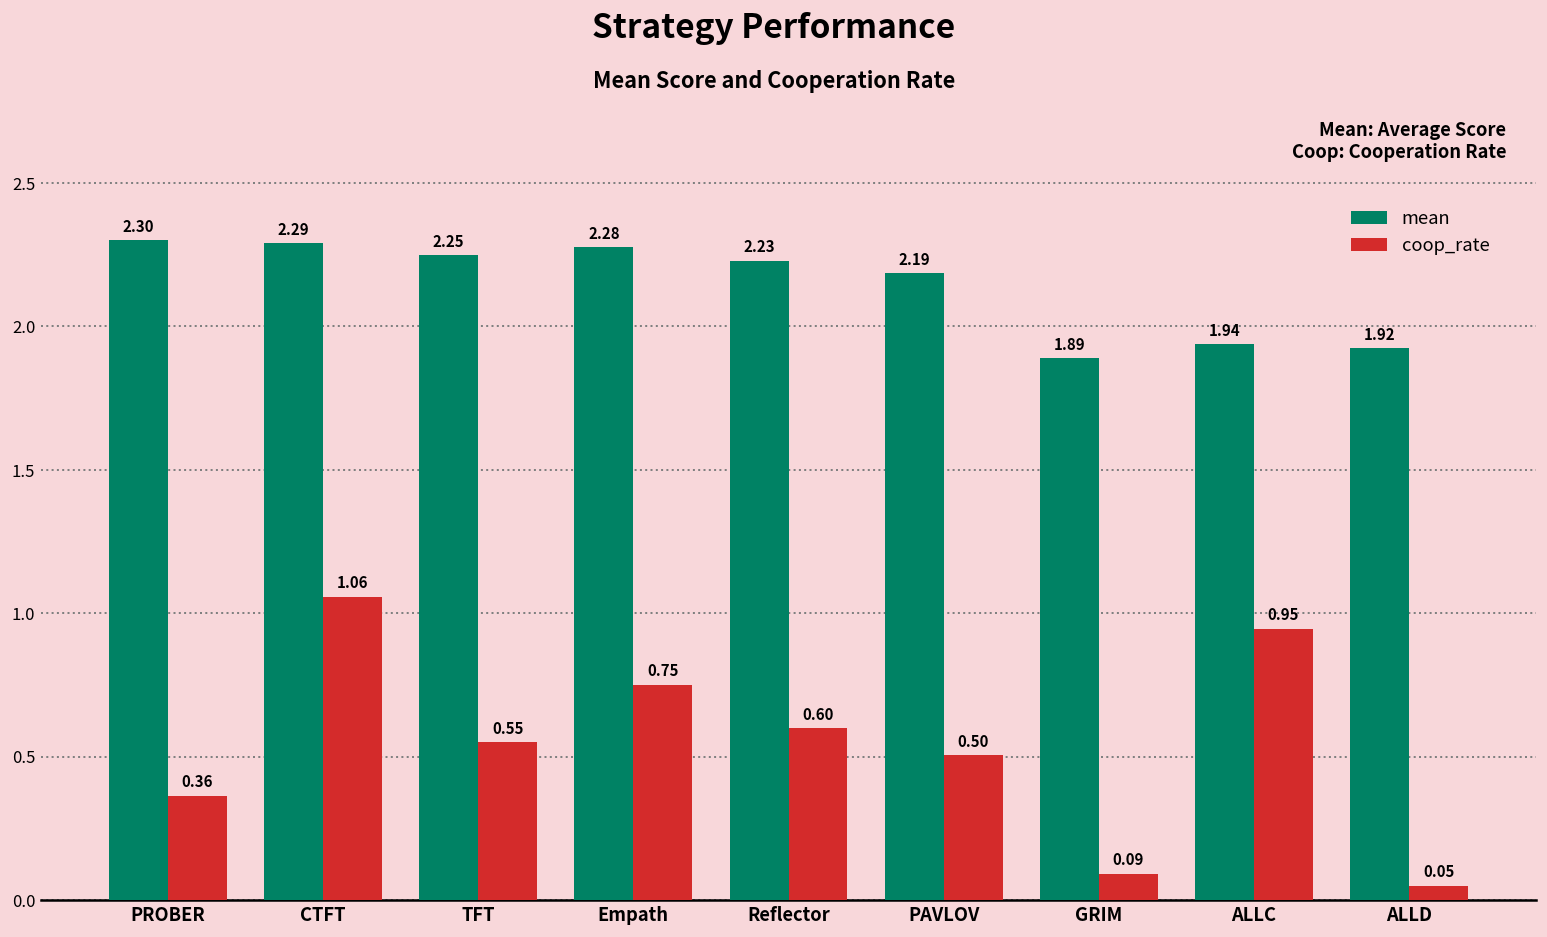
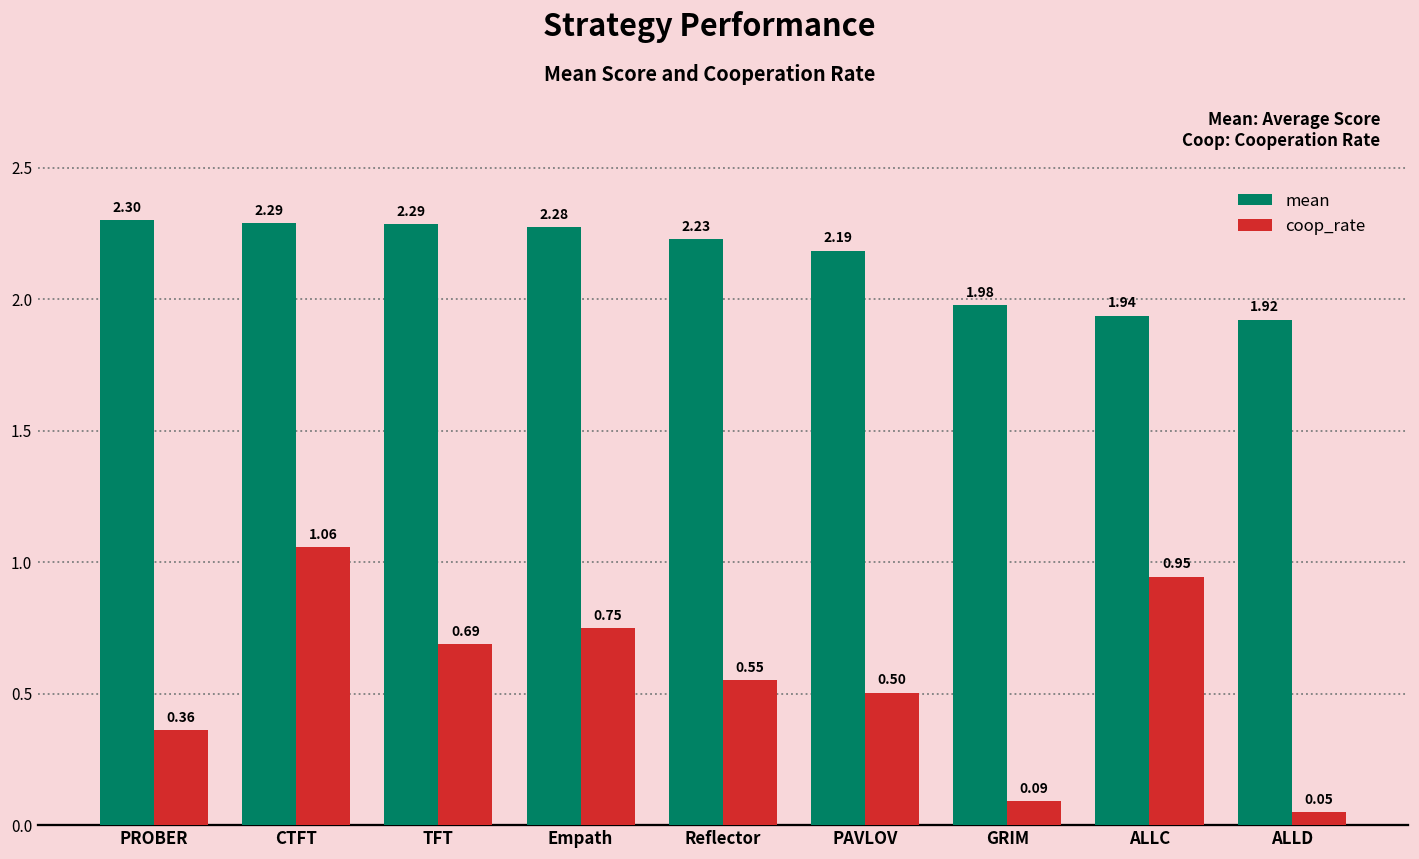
mean, TFT: 2.25 -> 2.29
coop_rate, TFT: 0.55 -> 0.69
coop_rate, Reflector: 0.60 -> 0.55
mean, GRIM: 1.89 -> 1.98
